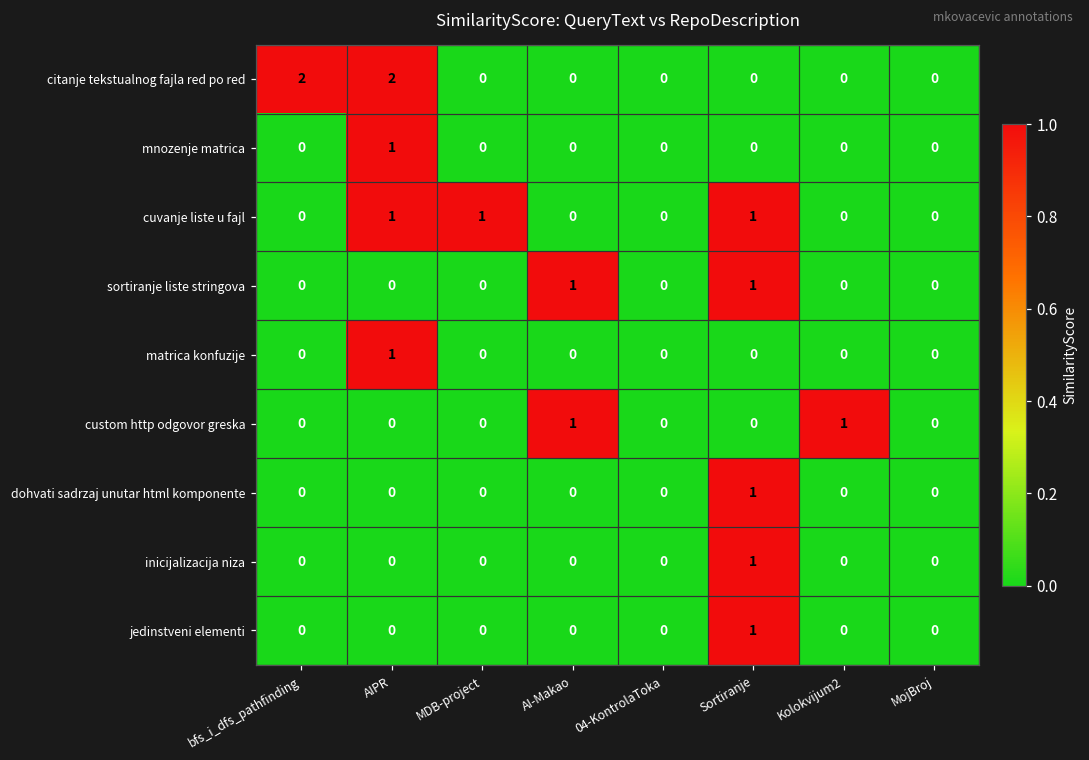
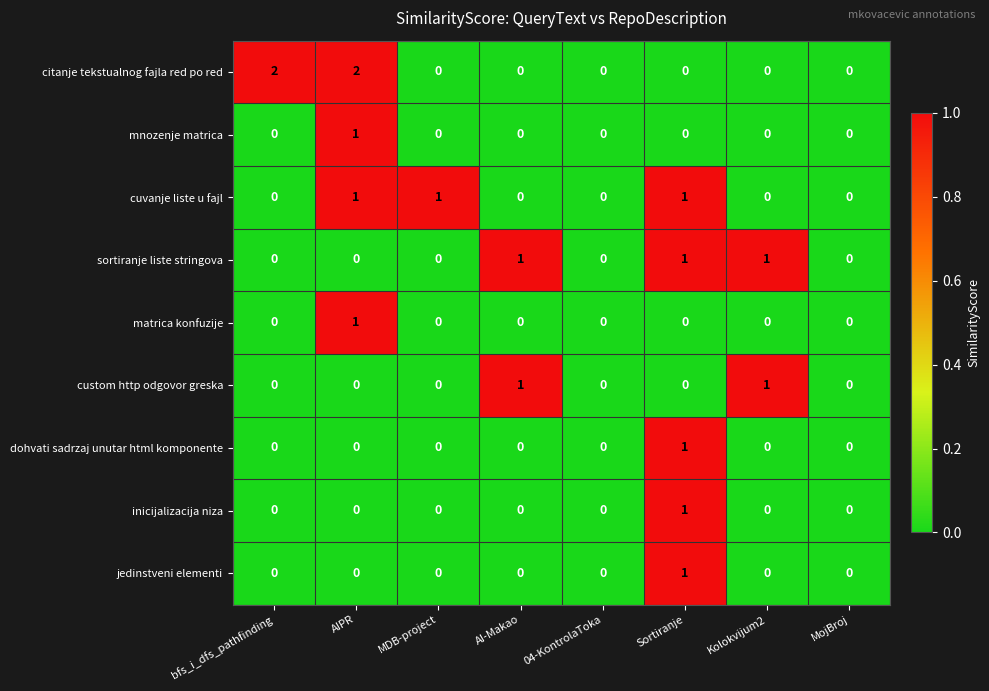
sortiranje liste stringova, Kolokvijum2: 0 -> 1
